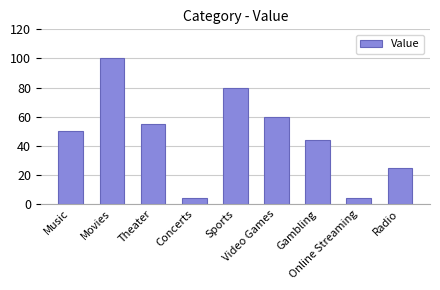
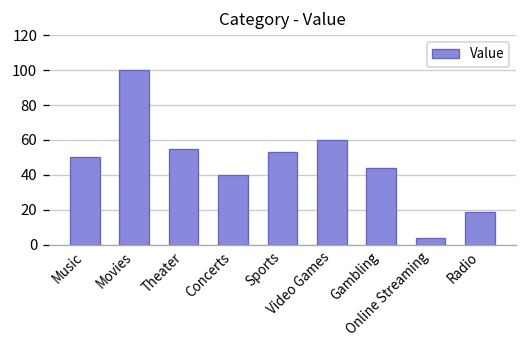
Concerts: 4 -> 40
Sports: 80 -> 53
Radio: 25 -> 19
